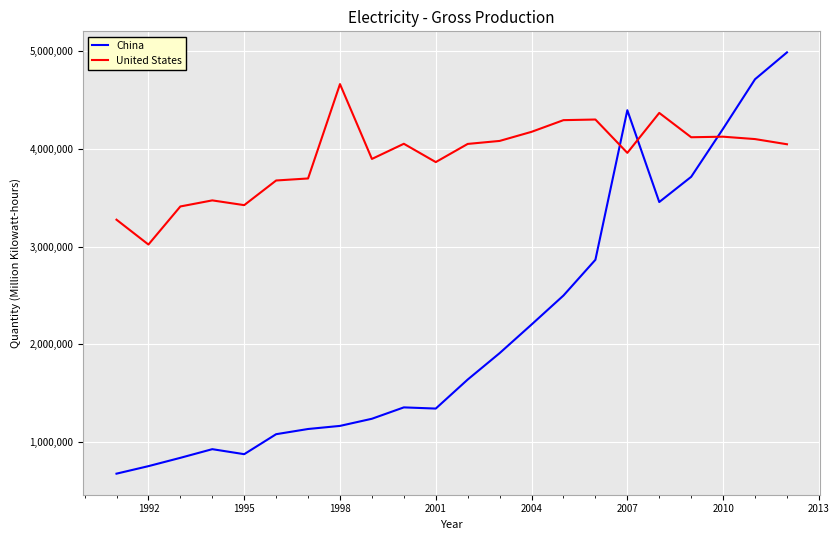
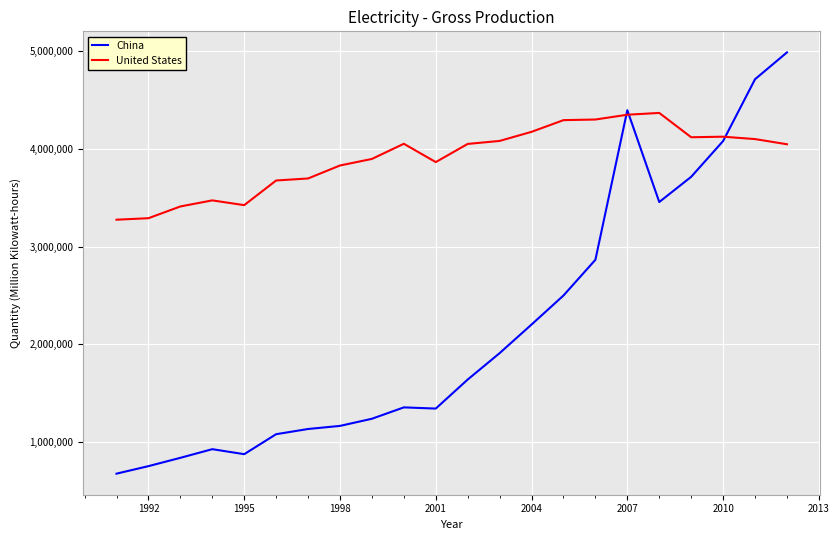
United States, 1992: 3,000,000 -> 3,300,000
United States, 1998: 4,700,000 -> 3,800,000
United States, 2007: 4,000,000 -> 4,300,000
China, 2010: 4,200,000 -> 4,100,000
